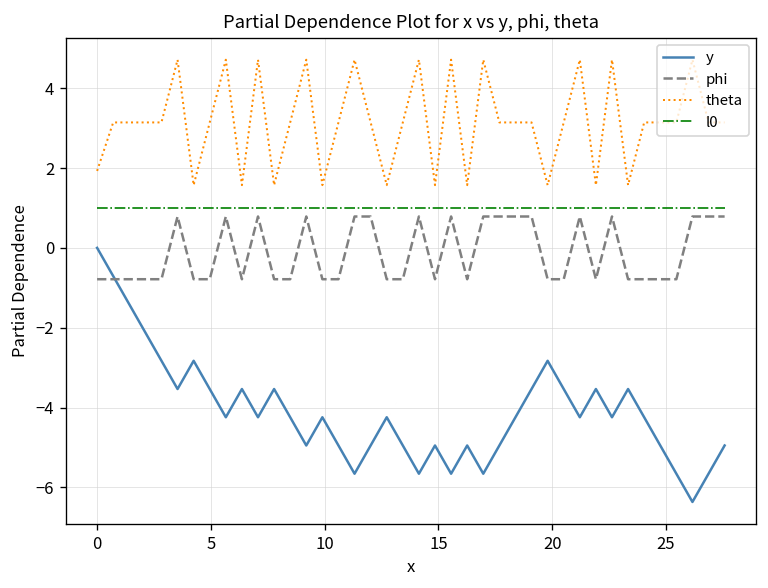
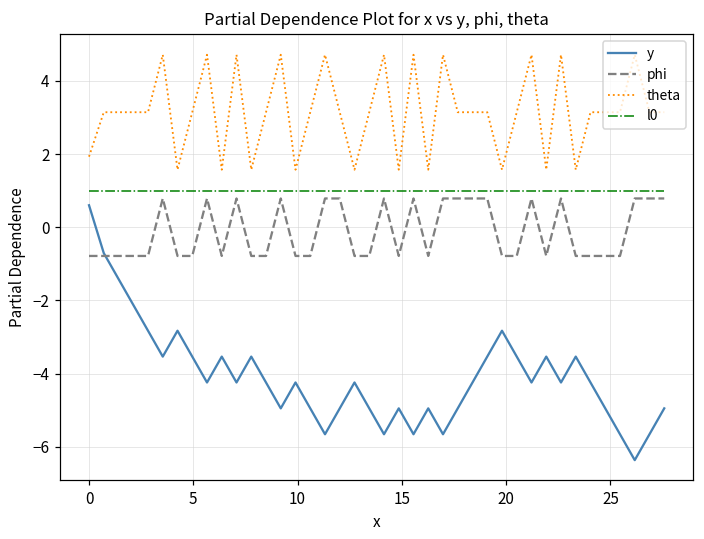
y, 0: 0.0 -> 0.6
